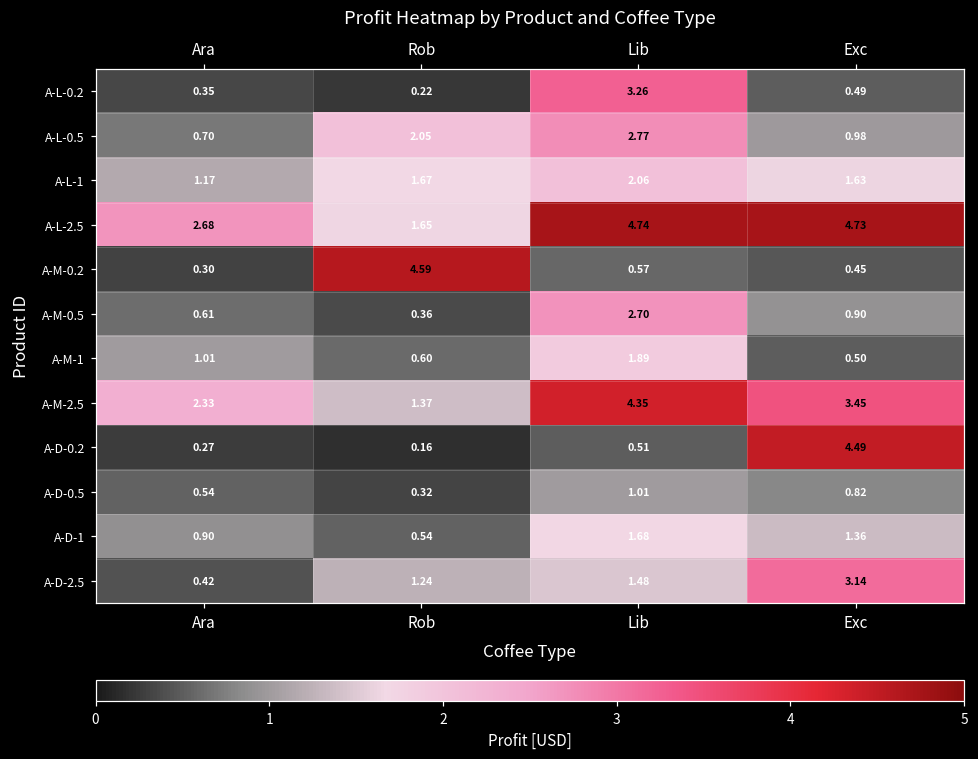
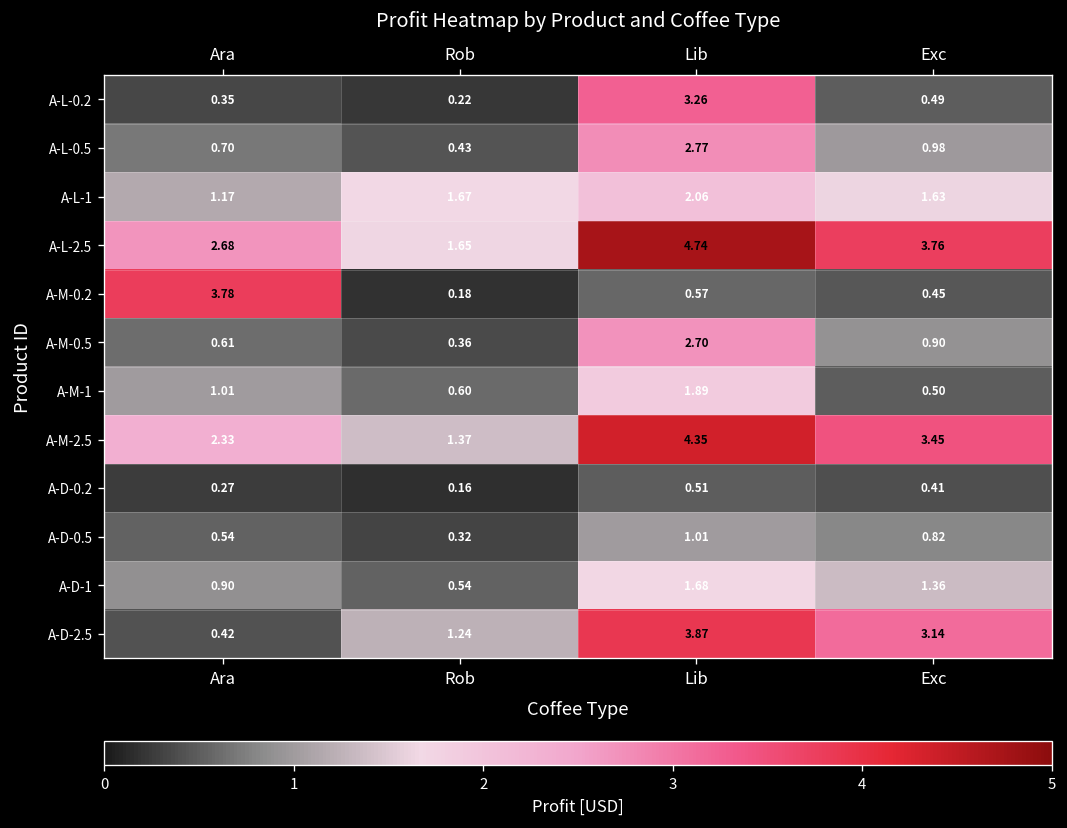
A-L-0.5, Rob: 2.05 -> 0.43
A-L-2.5, Exc: 4.73 -> 3.76
A-M-0.2, Ara: 0.30 -> 3.78
A-M-0.2, Rob: 4.59 -> 0.18
A-D-0.2, Exc: 4.49 -> 0.41
A-D-2.5, Lib: 1.48 -> 3.87
